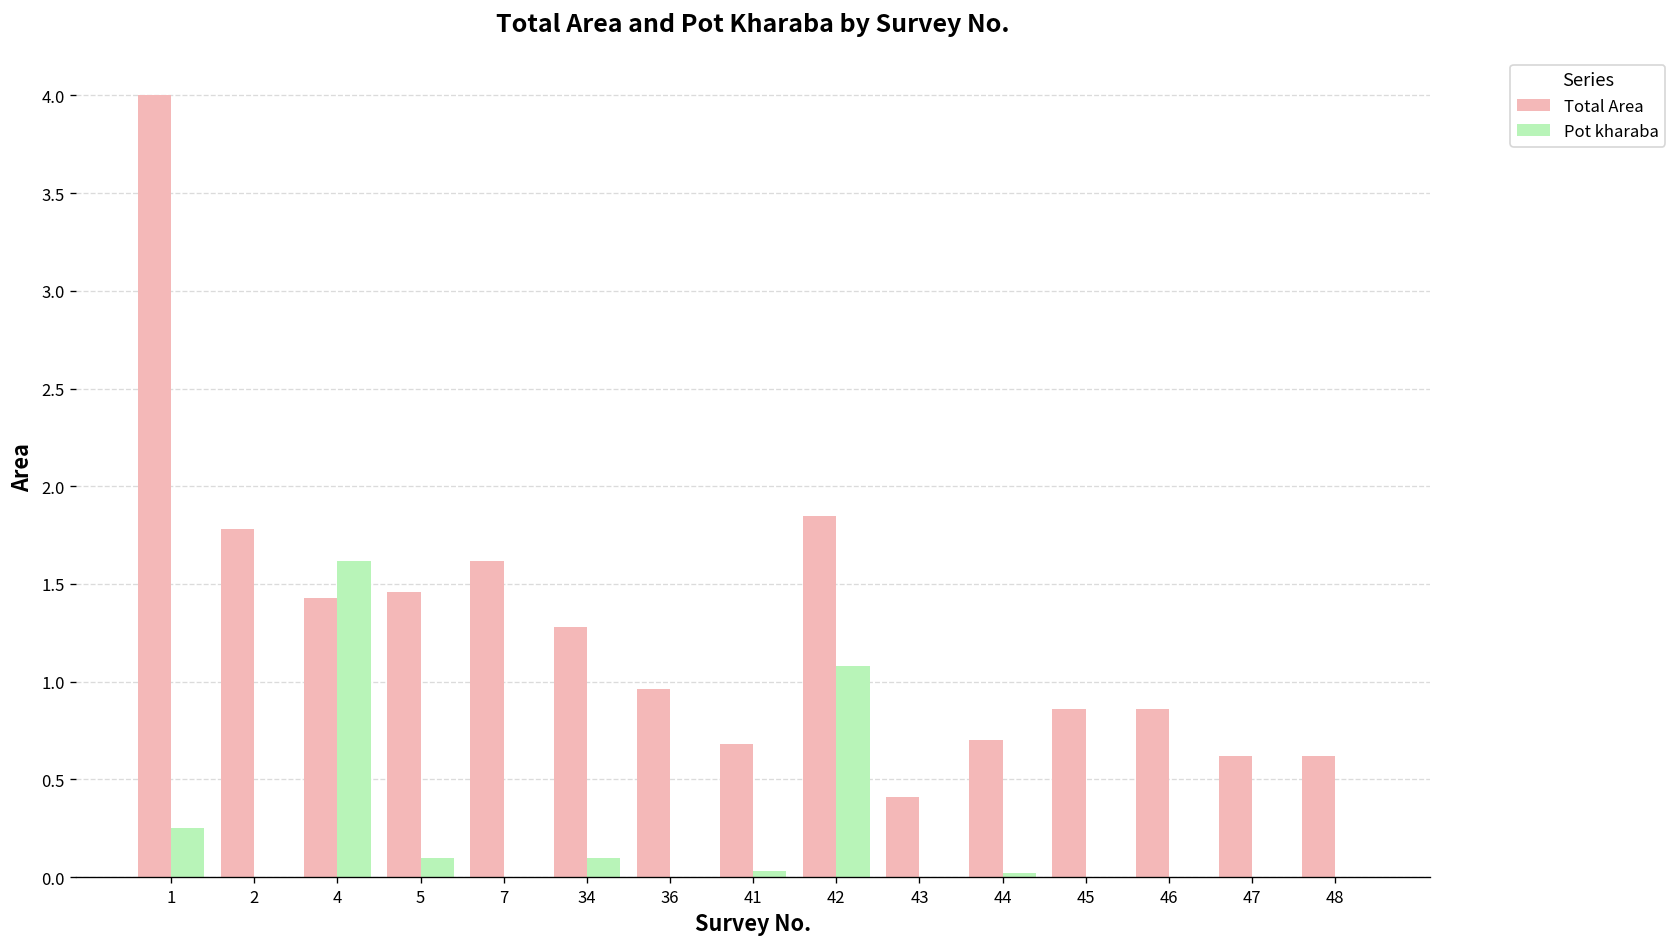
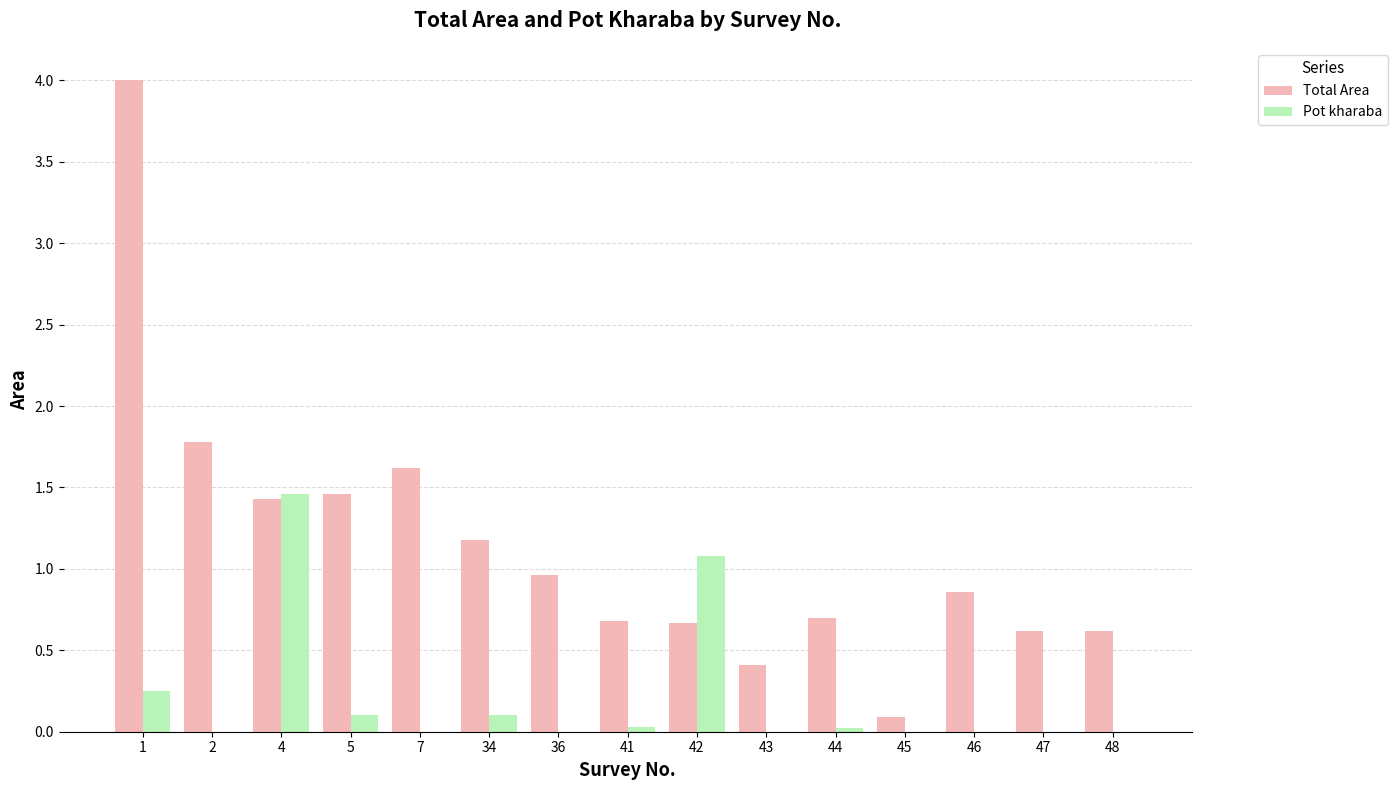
Pot kharaba, 4: 1.62 -> 1.46
Total Area, 34: 1.28 -> 1.18
Total Area, 42: 1.85 -> 0.67
Total Area, 45: 0.86 -> 0.09
